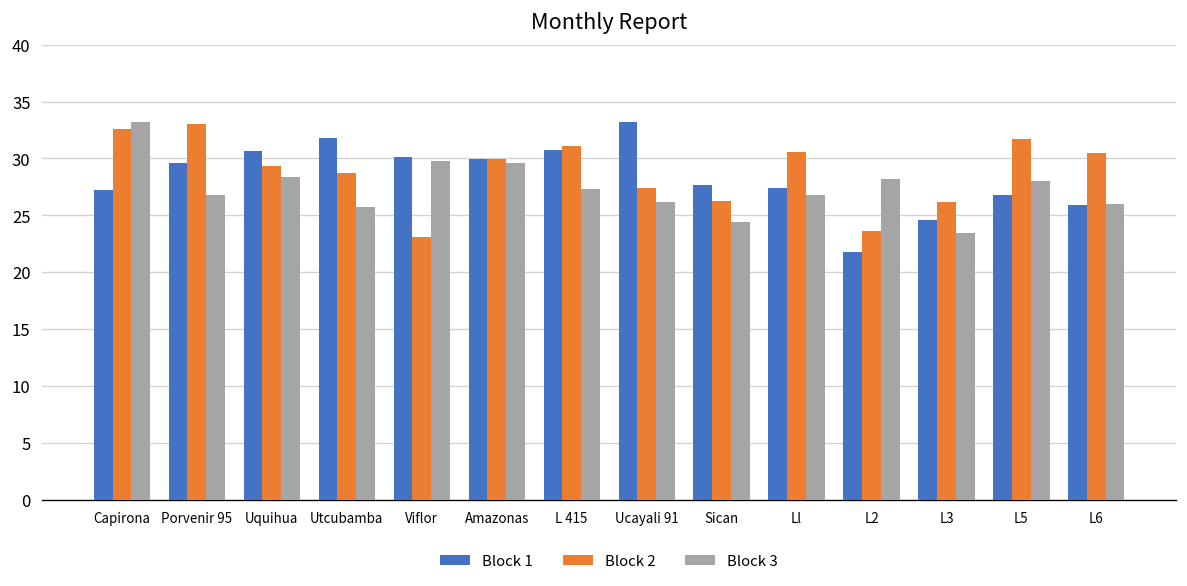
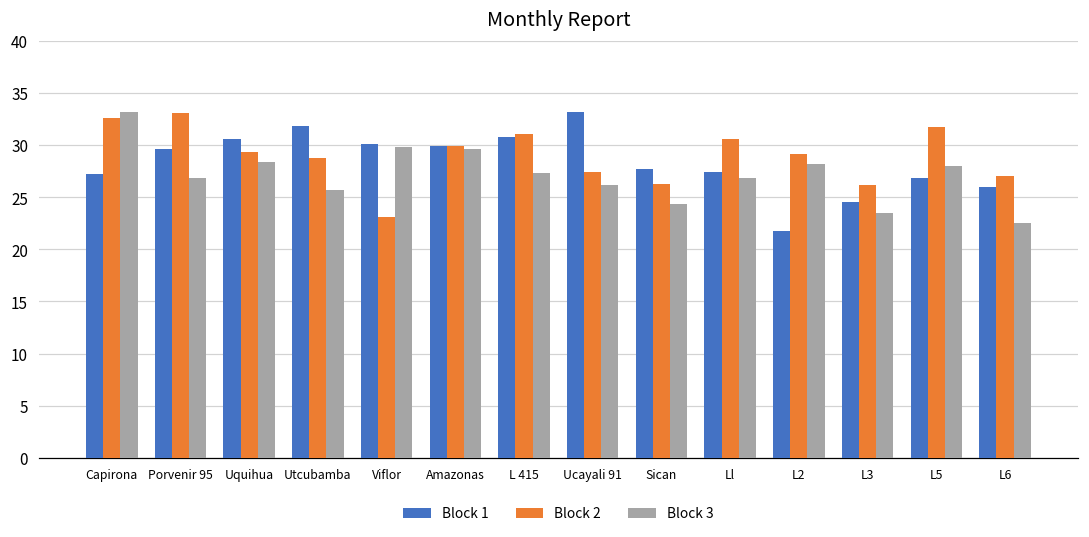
Block 2, L2: 24 -> 29
Block 2, L6: 31 -> 27
Block 3, L6: 26 -> 23
